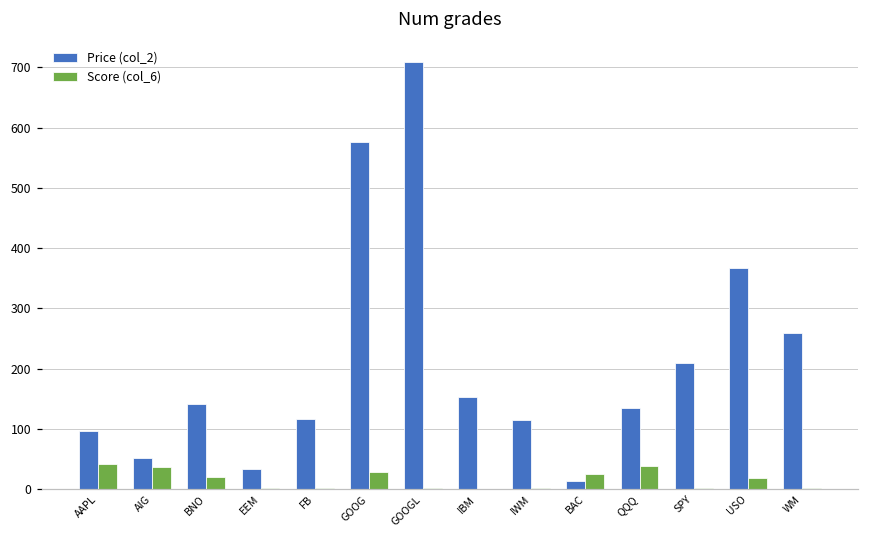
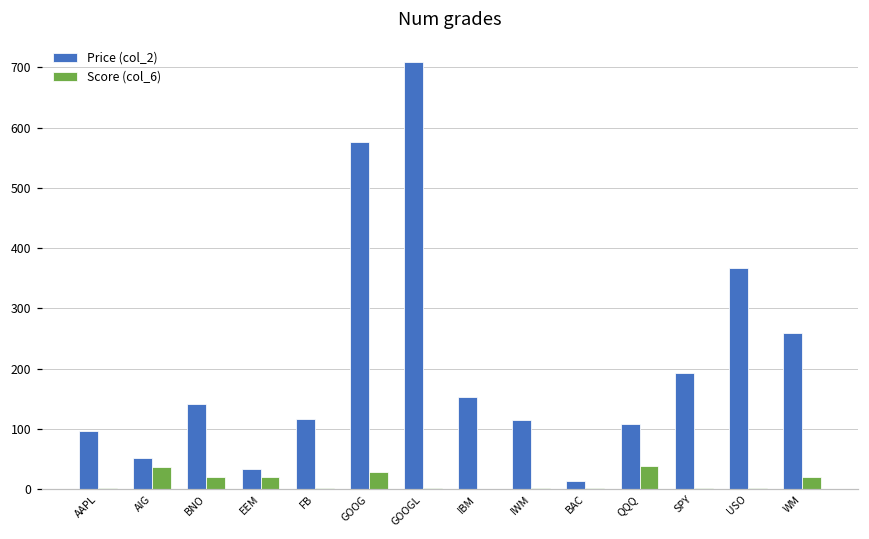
Score (col_6), AAPL: 40 -> 0
Score (col_6), EEM: 0 -> 20
Score (col_6), BAC: 30 -> 0
Price (col_2), QQQ: 130 -> 110
Price (col_2), SPY: 210 -> 190
Score (col_6), USO: 20 -> 0
Score (col_6), WM: 0 -> 20
